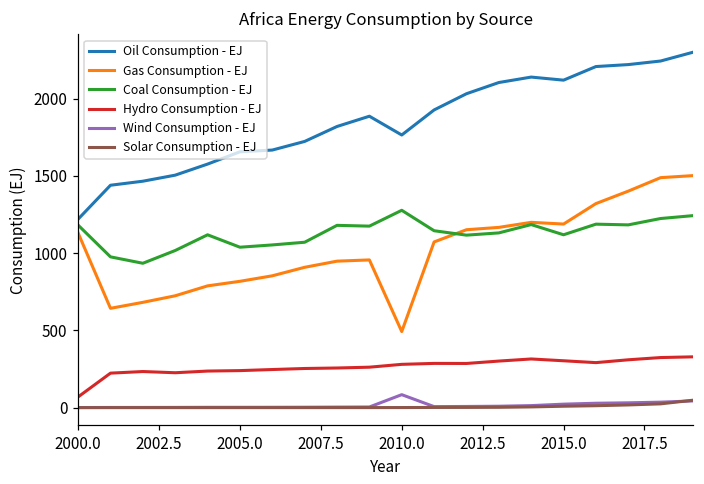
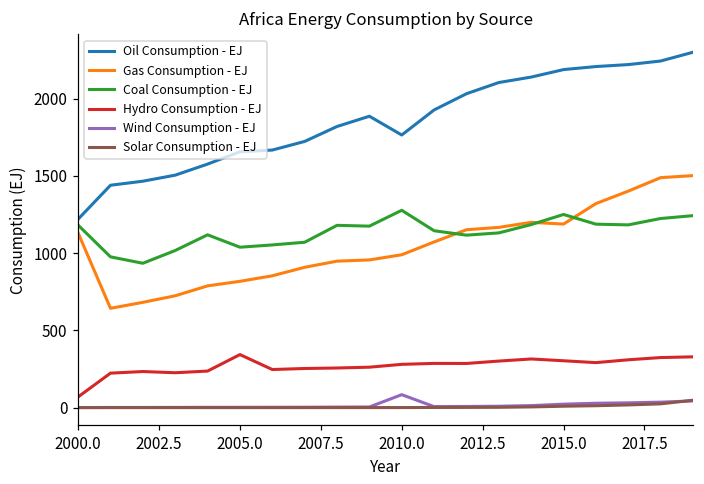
Hydro Consumption - EJ, 2005.0: 240 -> 340
Gas Consumption - EJ, 2010.0: 490 -> 990
Oil Consumption - EJ, 2015.0: 2120 -> 2190
Coal Consumption - EJ, 2015.0: 1120 -> 1250
